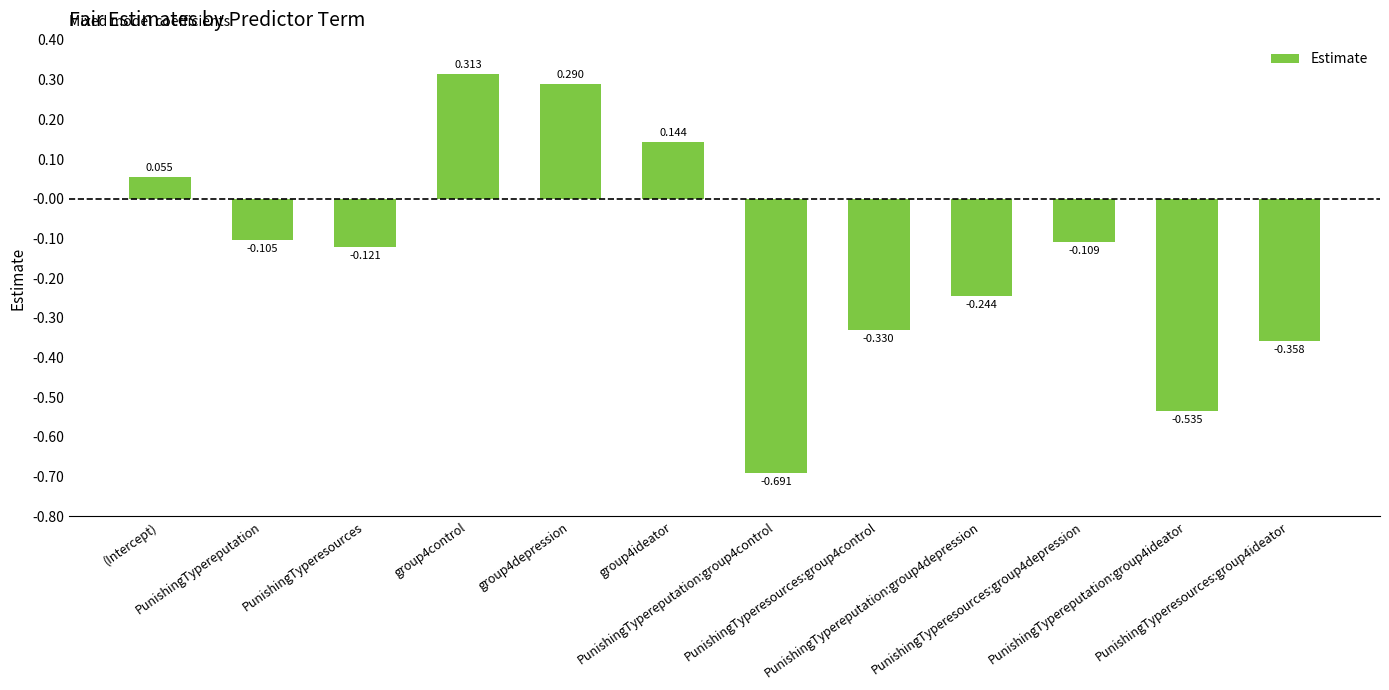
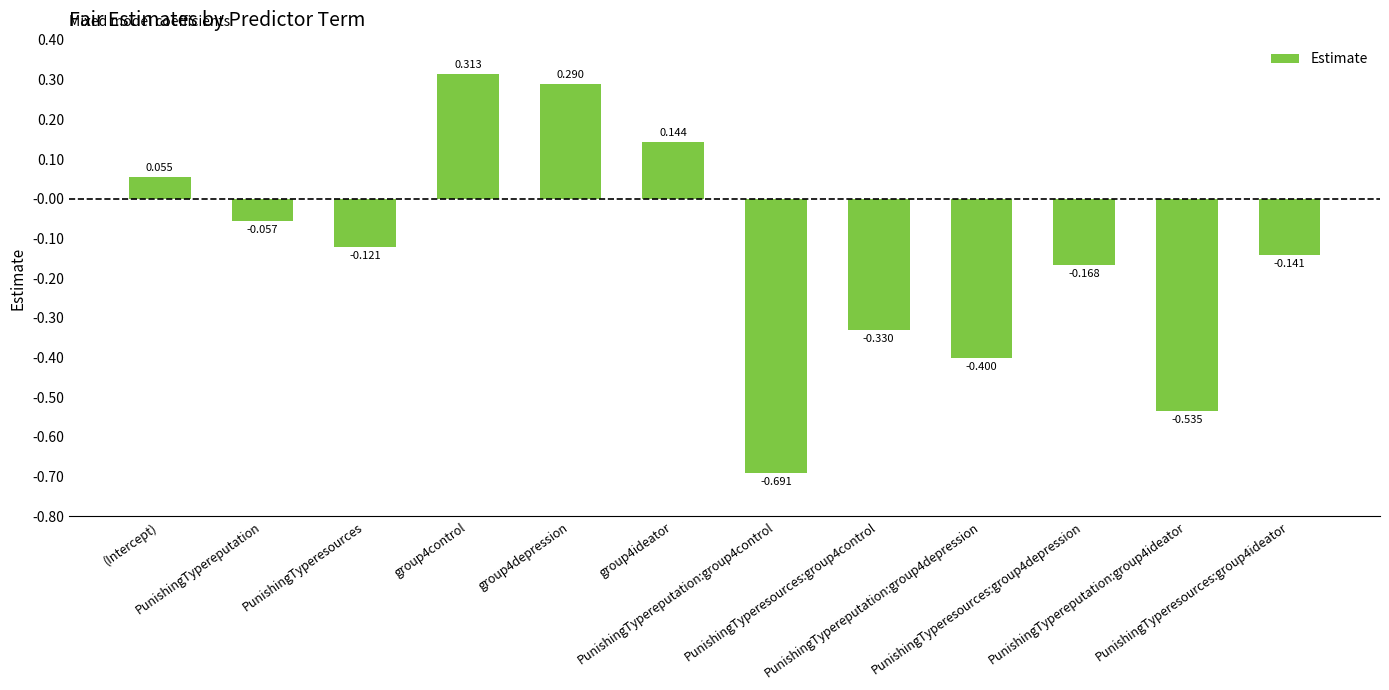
PunishingTypereputation: -0.105 -> -0.057
PunishingTypereputation:group4depression: -0.244 -> -0.400
PunishingTyperesources:group4depression: -0.109 -> -0.168
PunishingTyperesources:group4ideator: -0.358 -> -0.141
